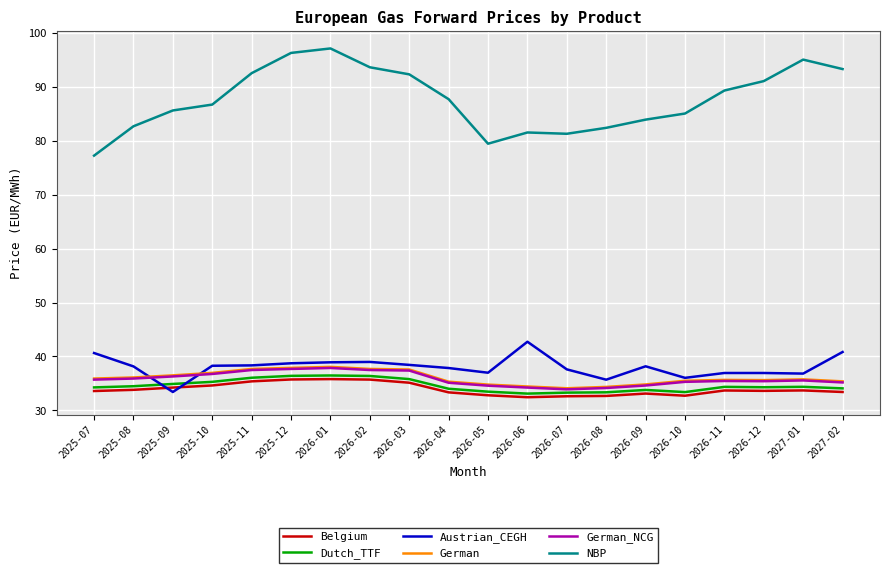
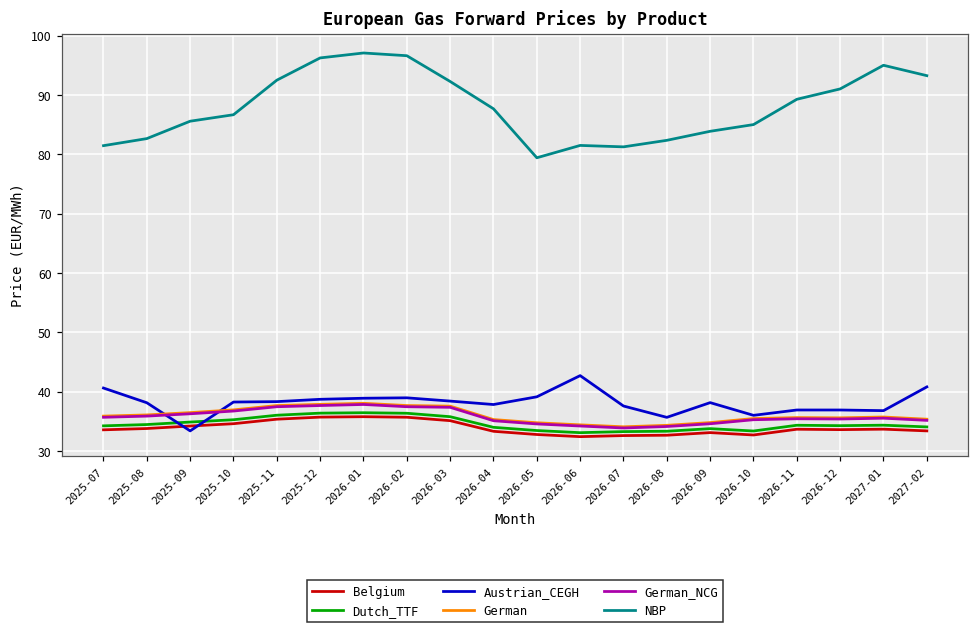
NBP, 2025-07: 77 -> 81
NBP, 2026-02: 94 -> 97
Austrian_CEGH, 2026-05: 37 -> 39
